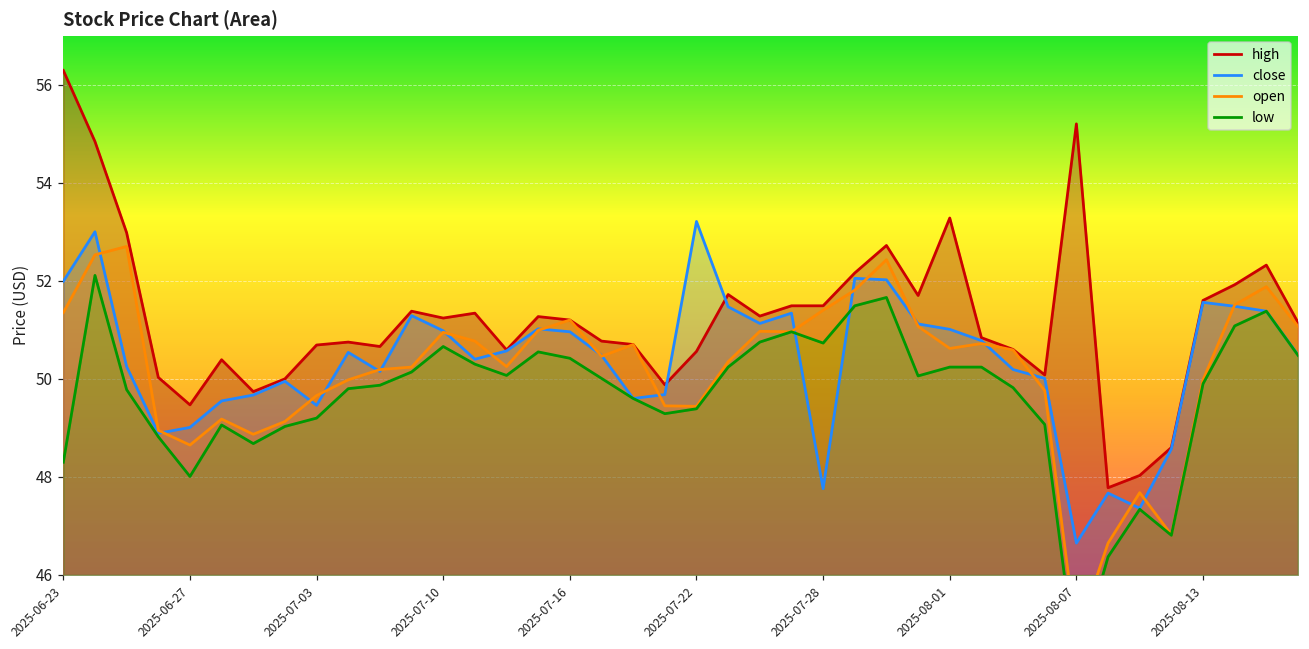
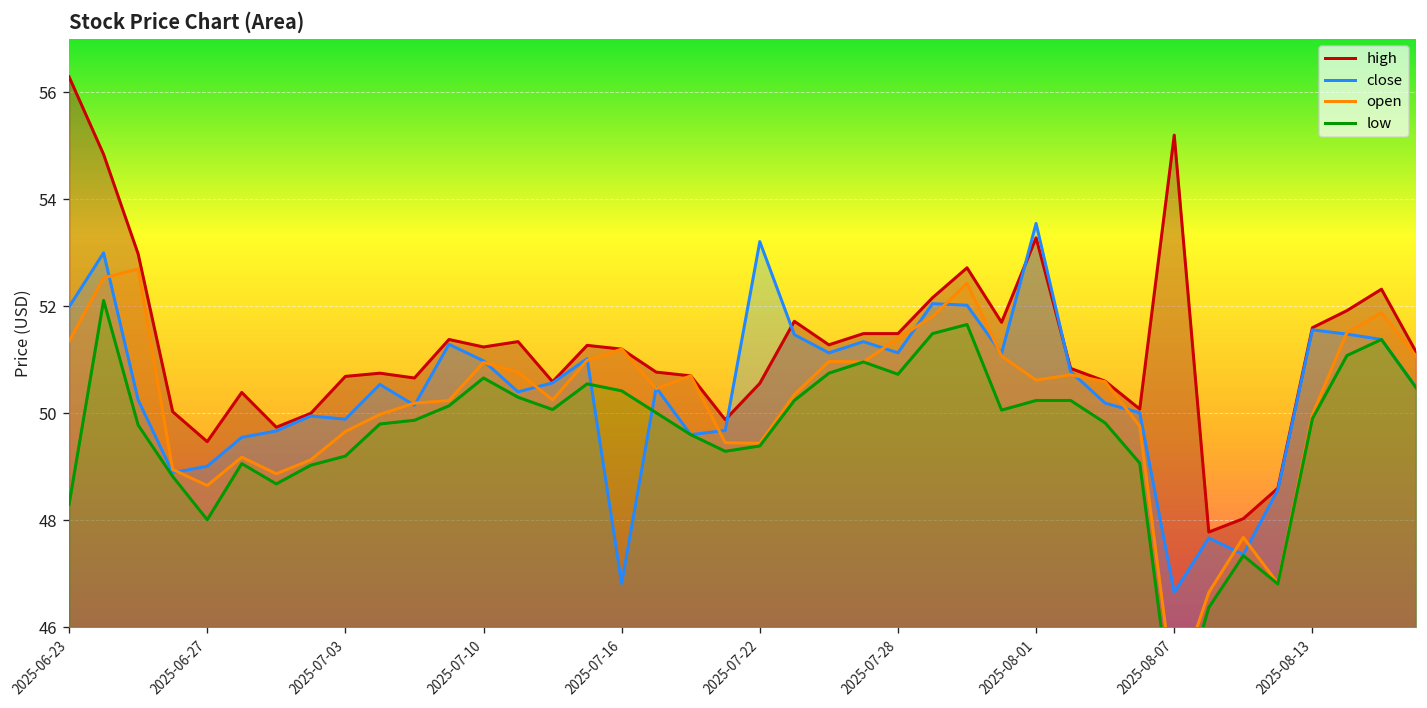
close, 2025-07-03: 49.5 -> 49.9
close, 2025-07-16: 51.0 -> 46.8
close, 2025-07-28: 47.8 -> 51.1
close, 2025-08-01: 51.0 -> 53.6
